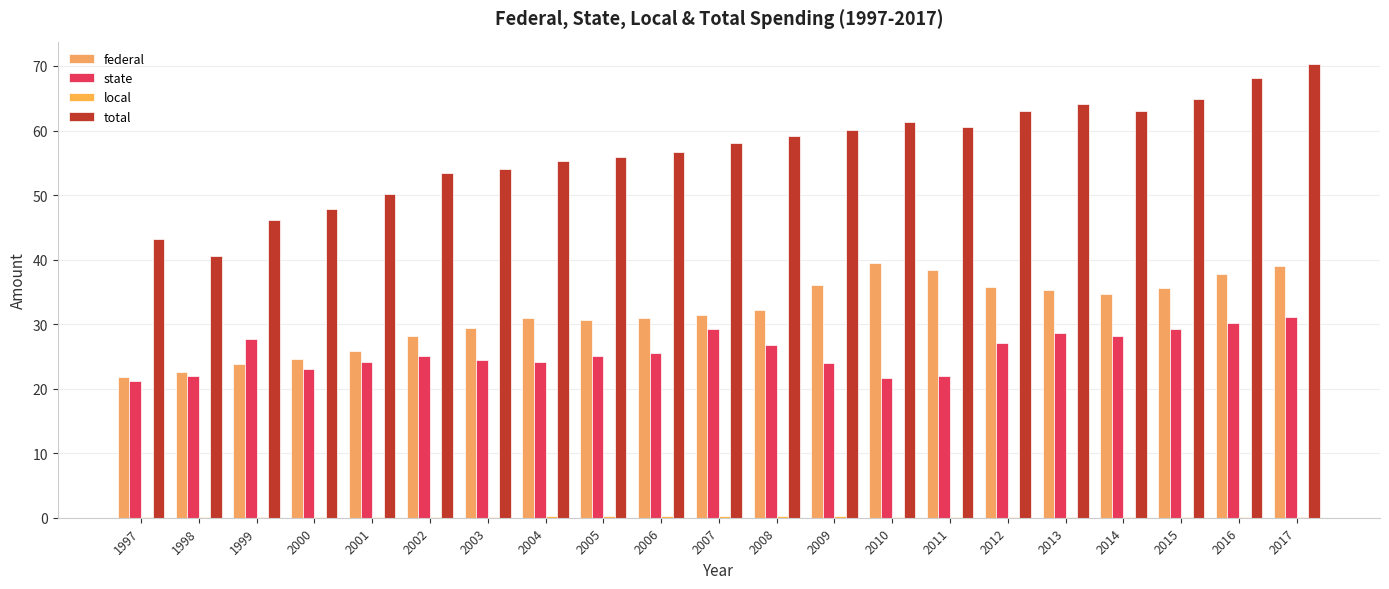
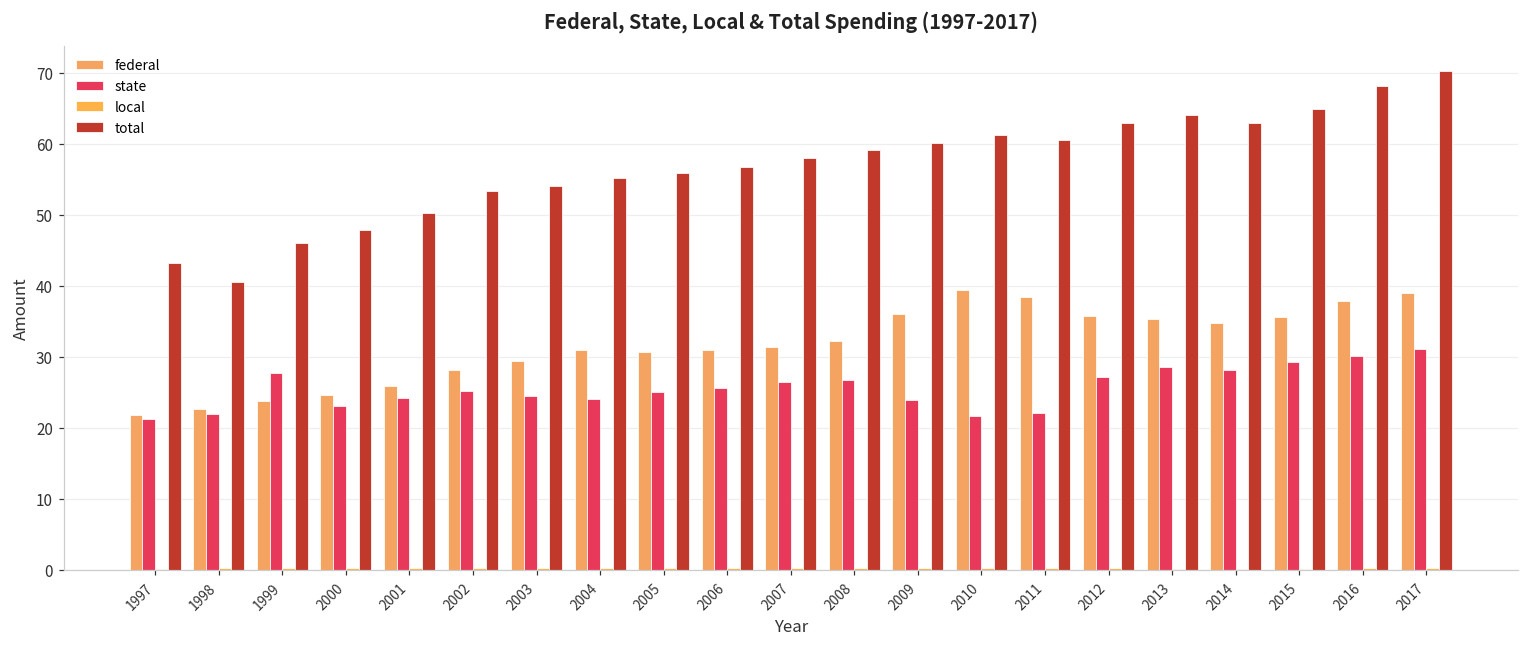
state, 2007: 29 -> 26
